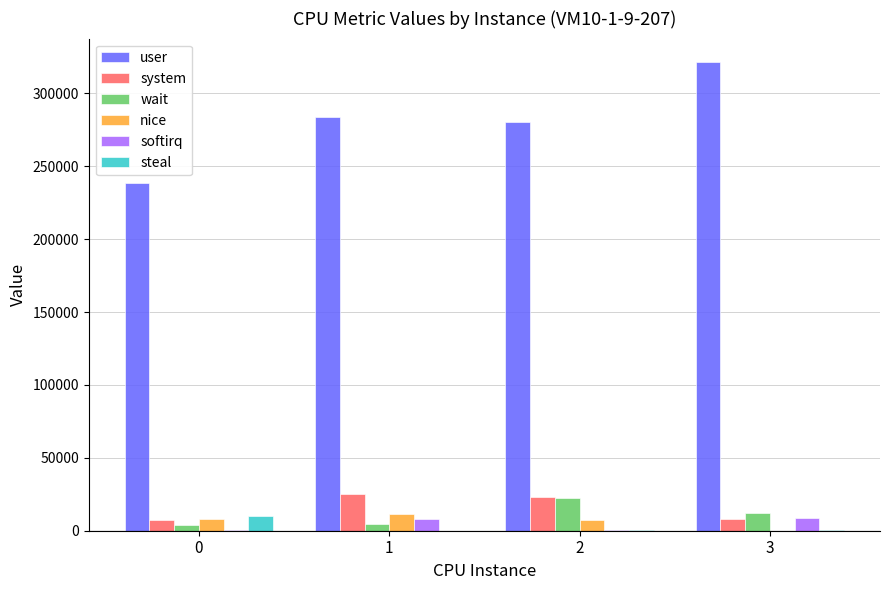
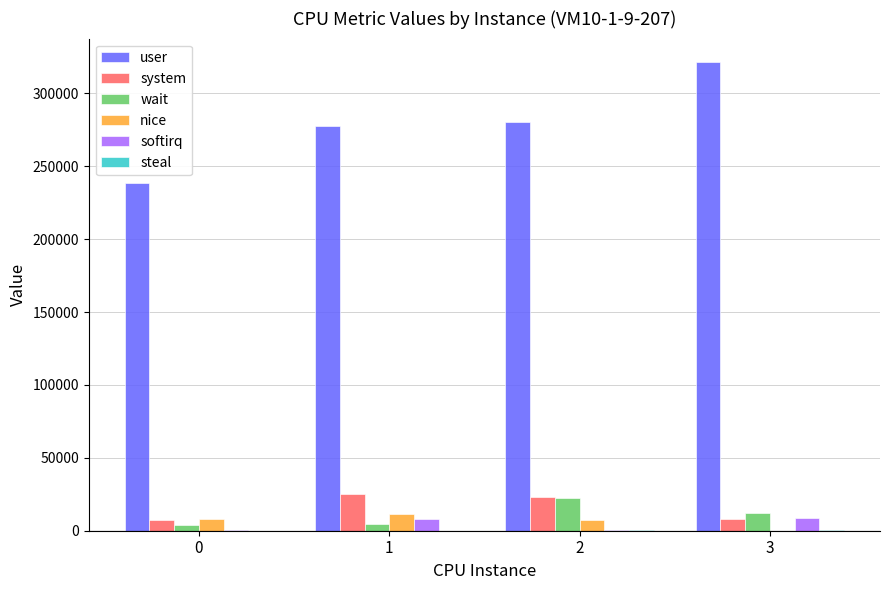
steal, 0: 10000 -> 0
user, 1: 284000 -> 278000
